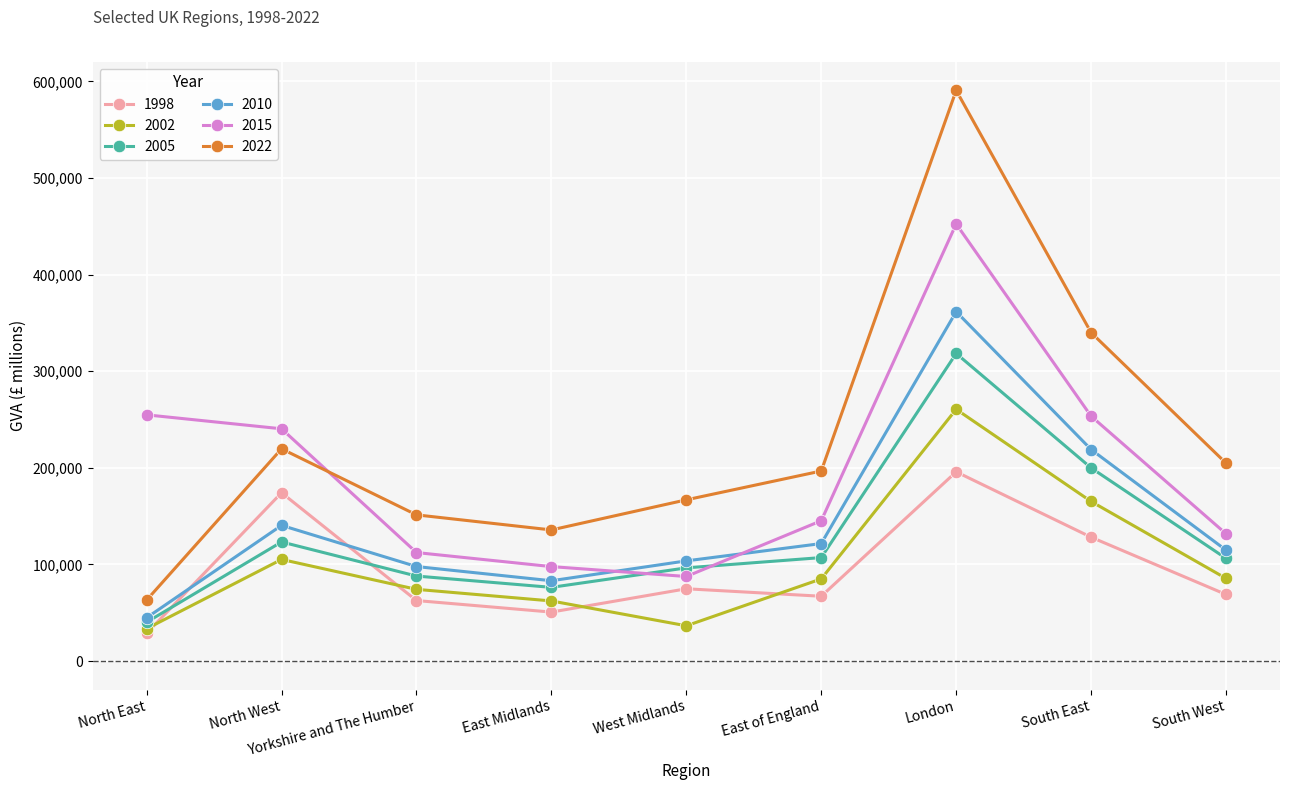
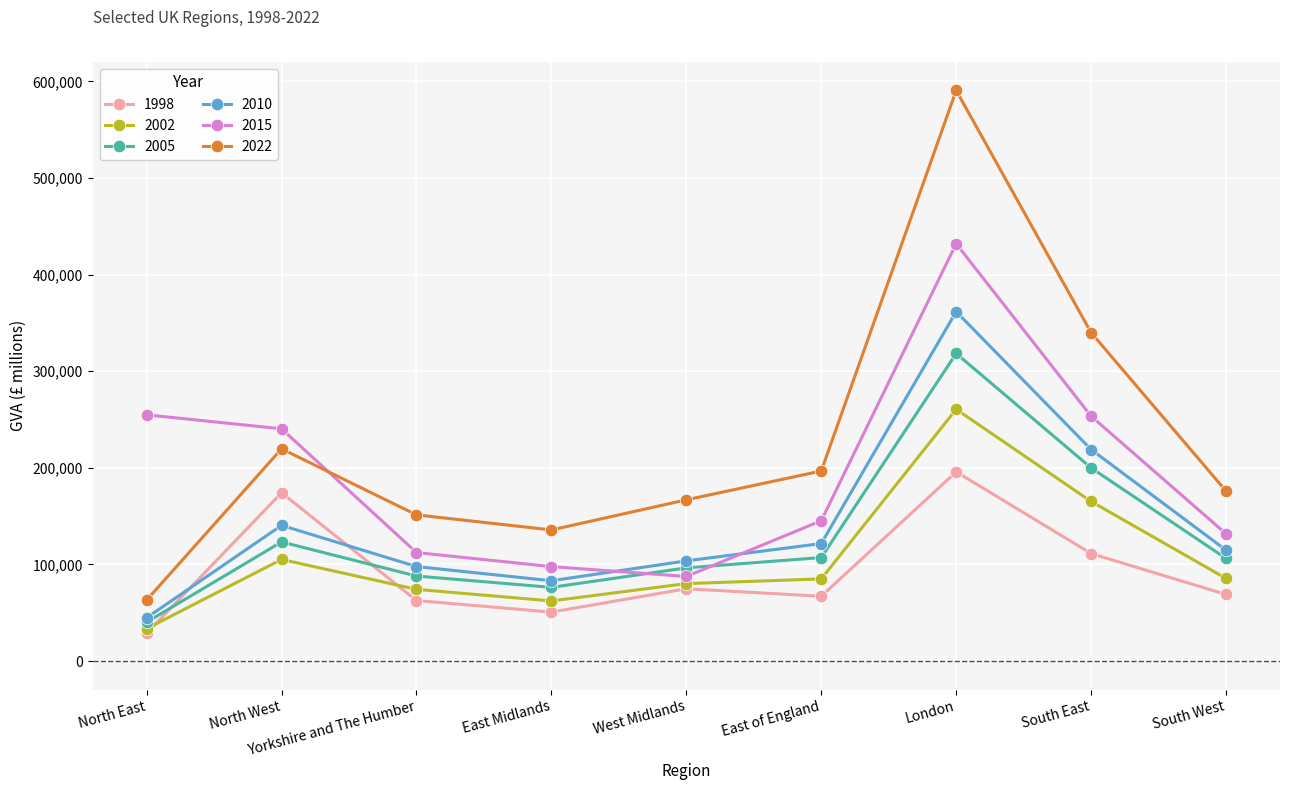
2002, West Midlands: 40,000 -> 80,000
2015, London: 450,000 -> 430,000
1998, South East: 130,000 -> 110,000
2022, South West: 200,000 -> 180,000
